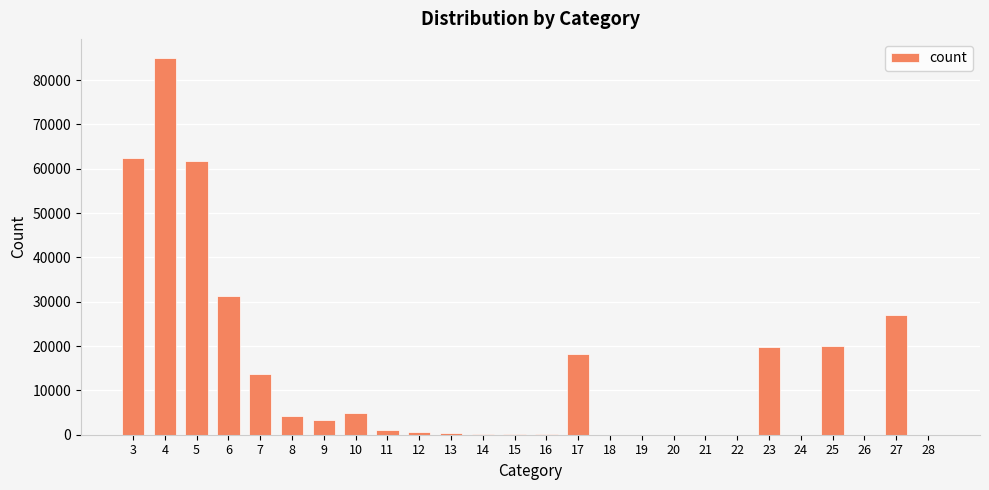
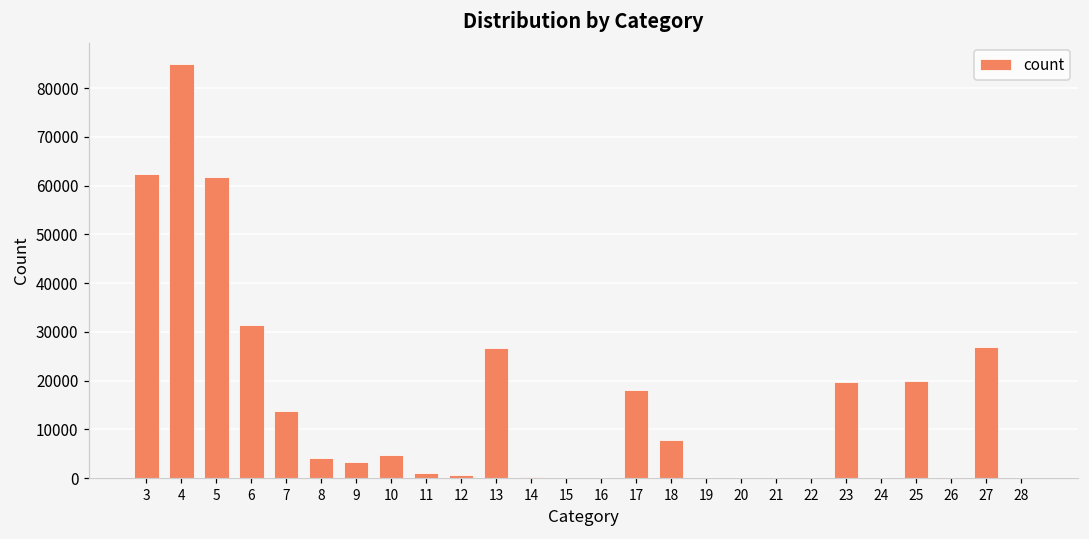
13: 0 -> 27000
18: 0 -> 8000
